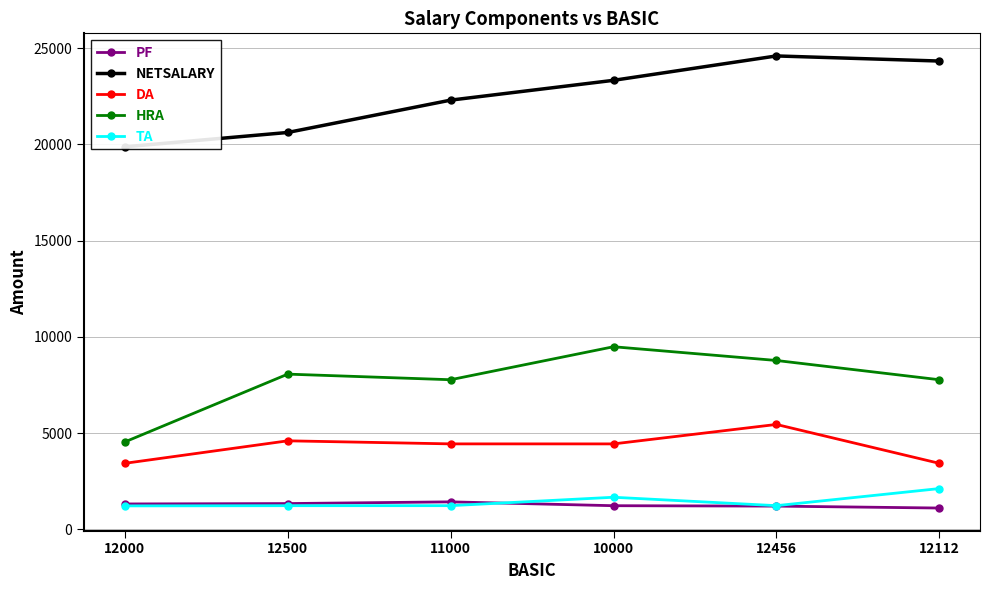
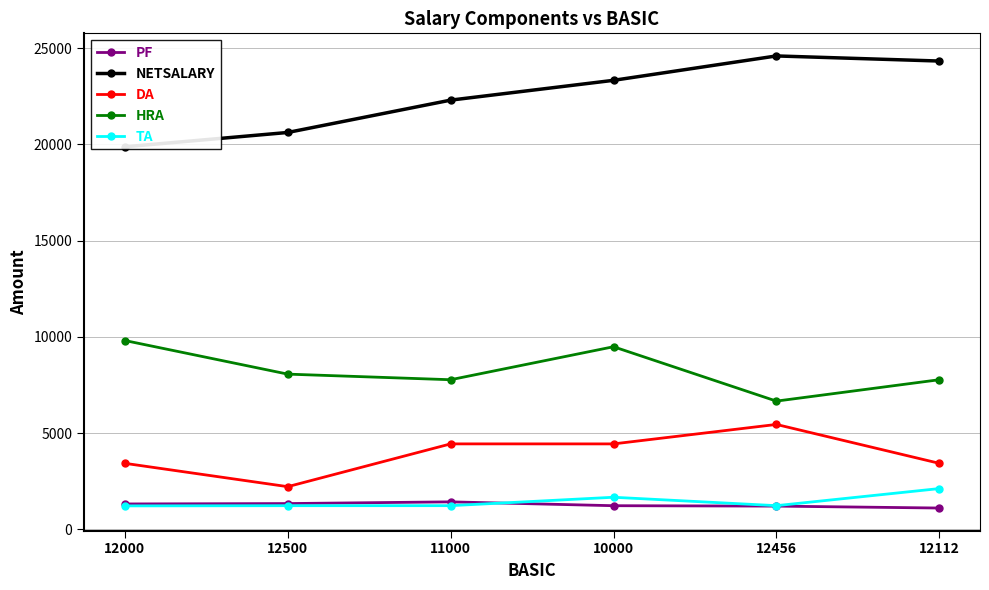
HRA, 12000: 4500 -> 9800
DA, 12500: 4600 -> 2200
HRA, 12456: 8800 -> 6700
